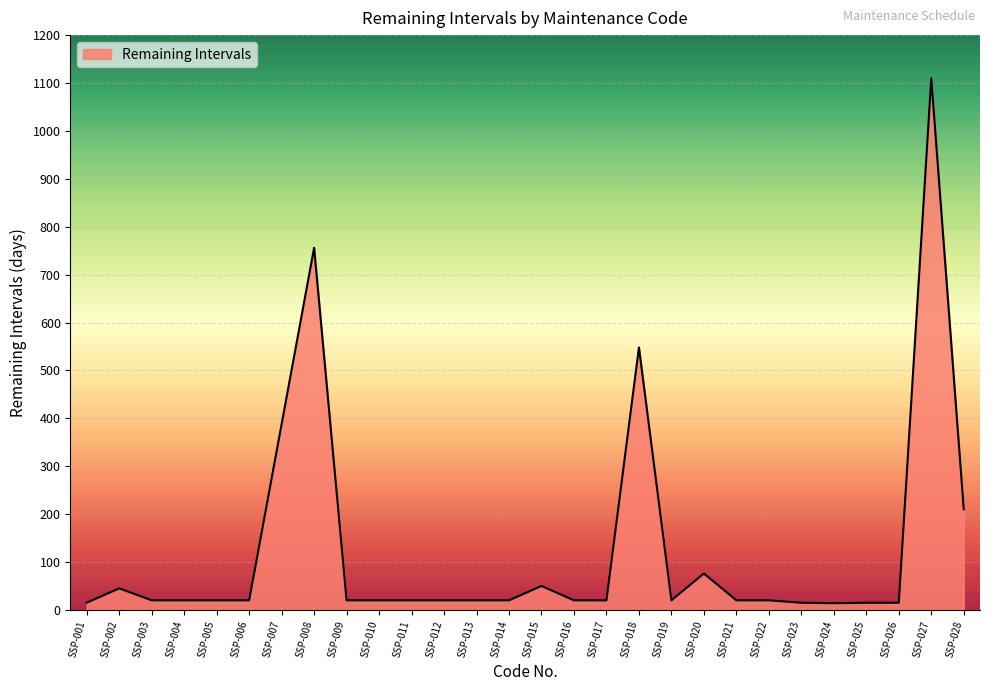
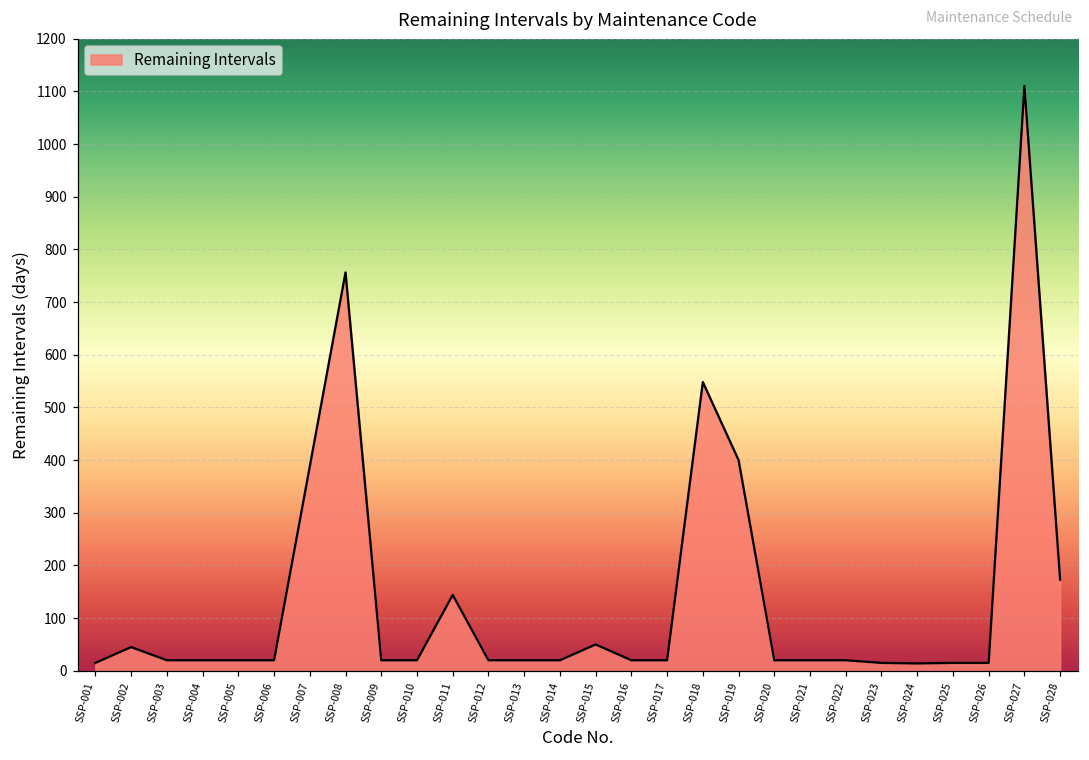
SSP-011: 20 -> 140
SSP-019: 20 -> 400
SSP-020: 80 -> 20
SSP-028: 210 -> 170
